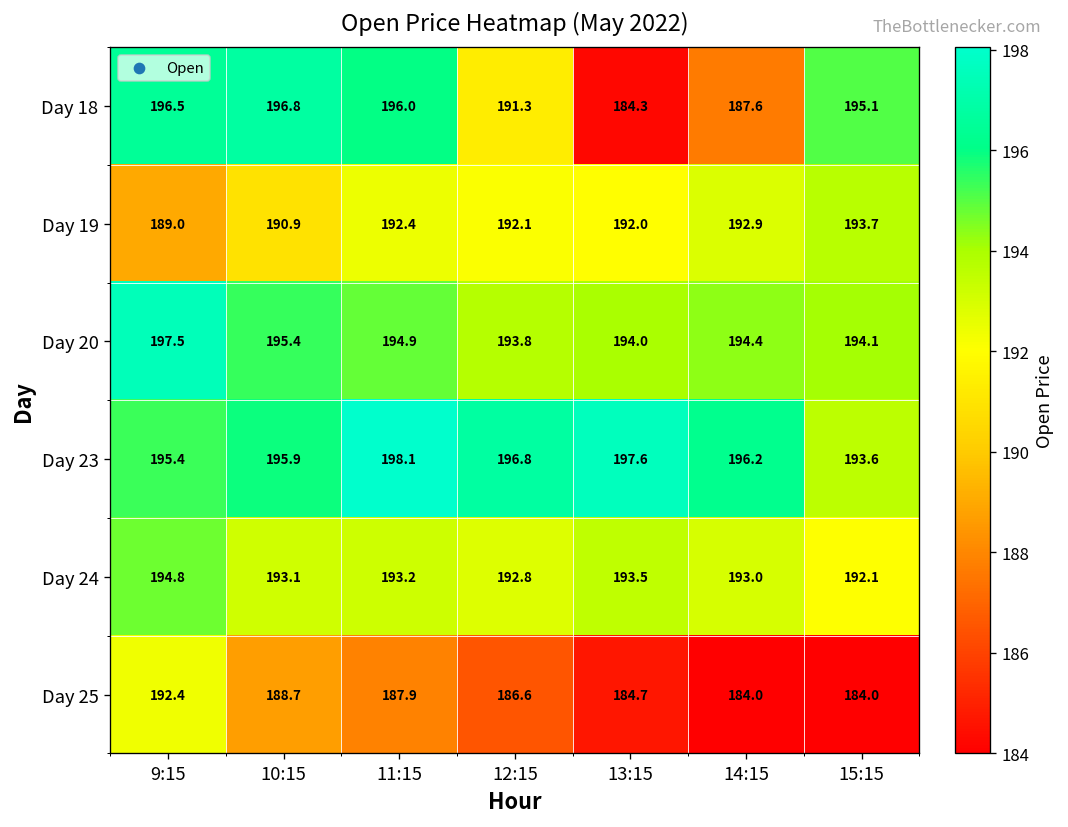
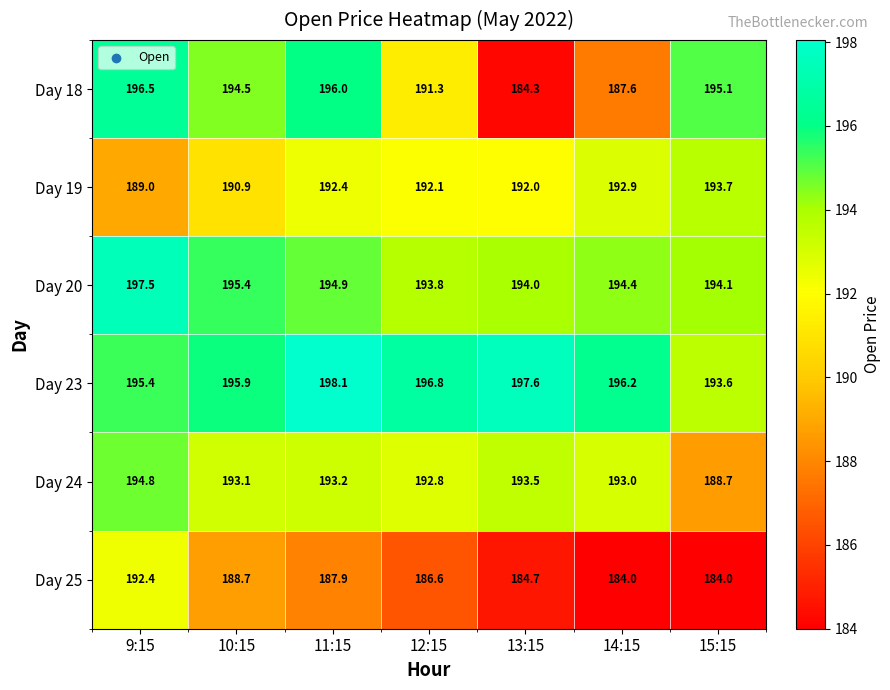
Day 18, 10:15: 196.8 -> 194.5
Day 24, 15:15: 192.1 -> 188.7
